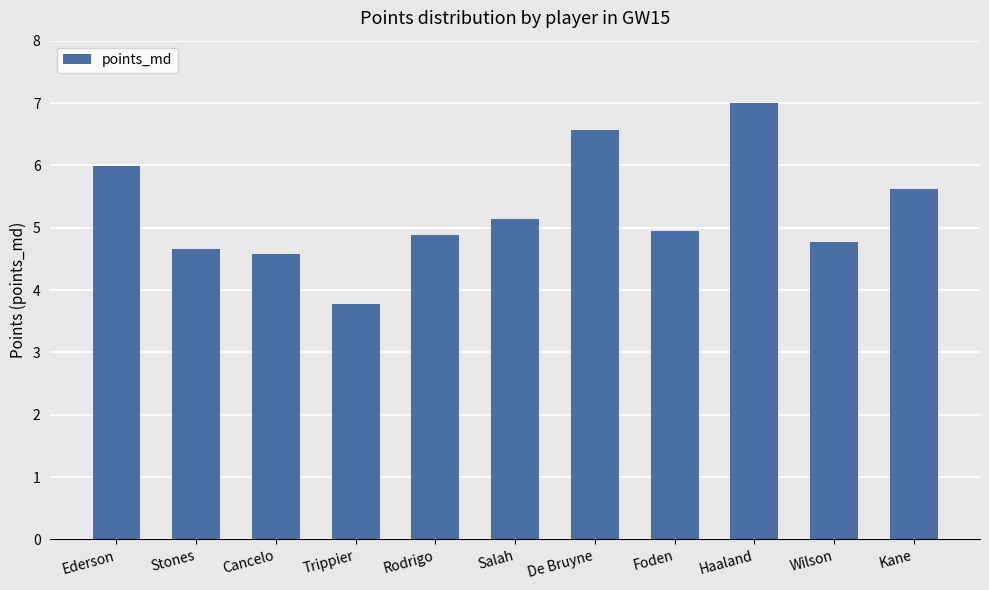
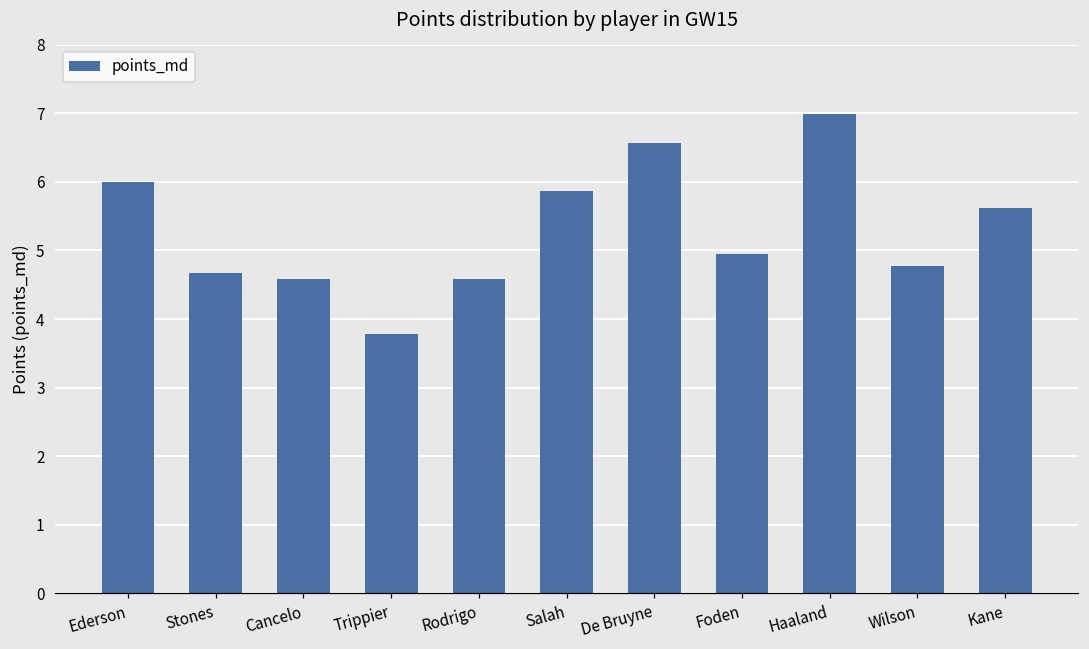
Rodrigo: 4.9 -> 4.6
Salah: 5.1 -> 5.9
